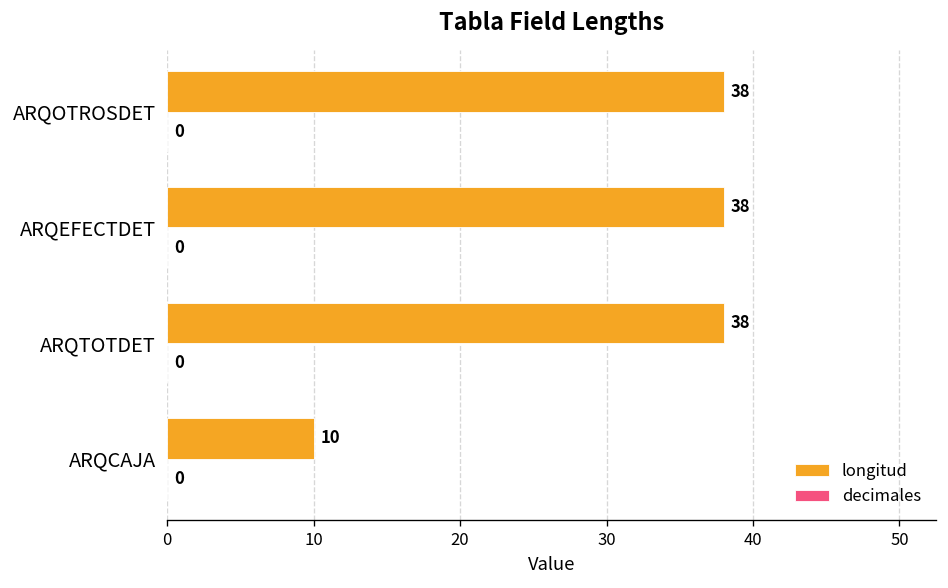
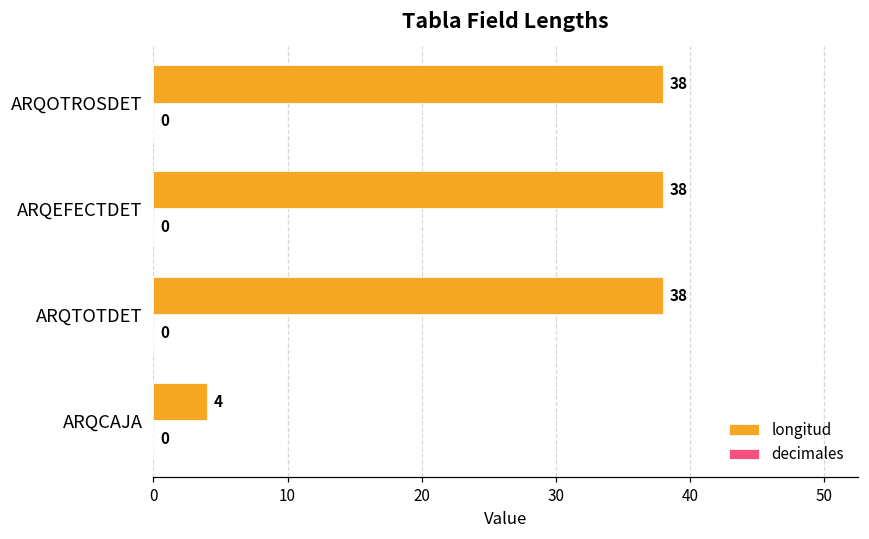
longitud, ARQCAJA: 10 -> 4
